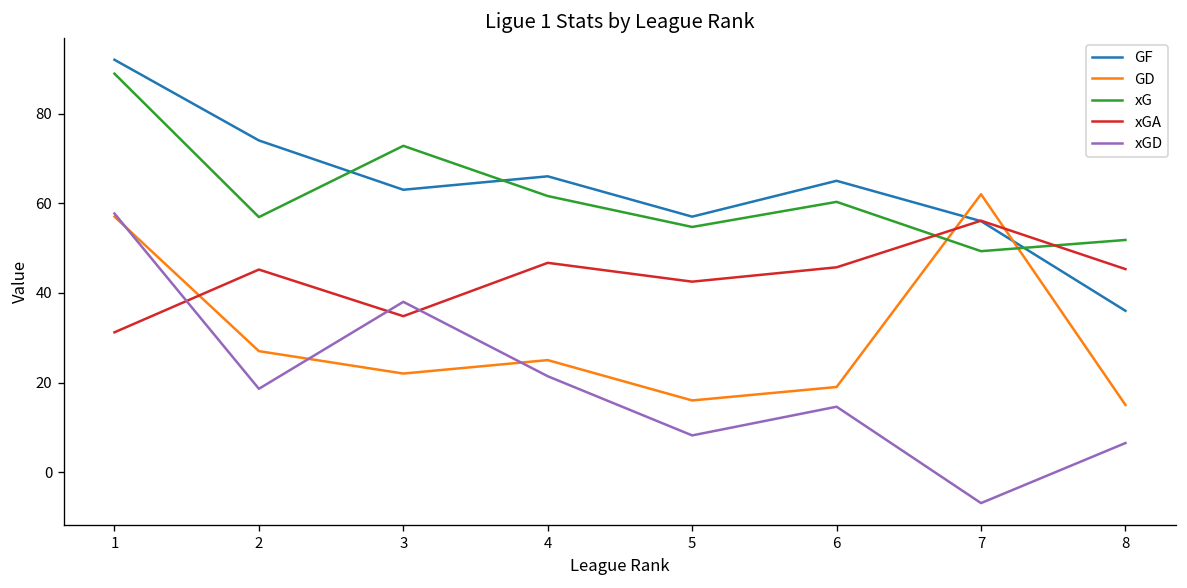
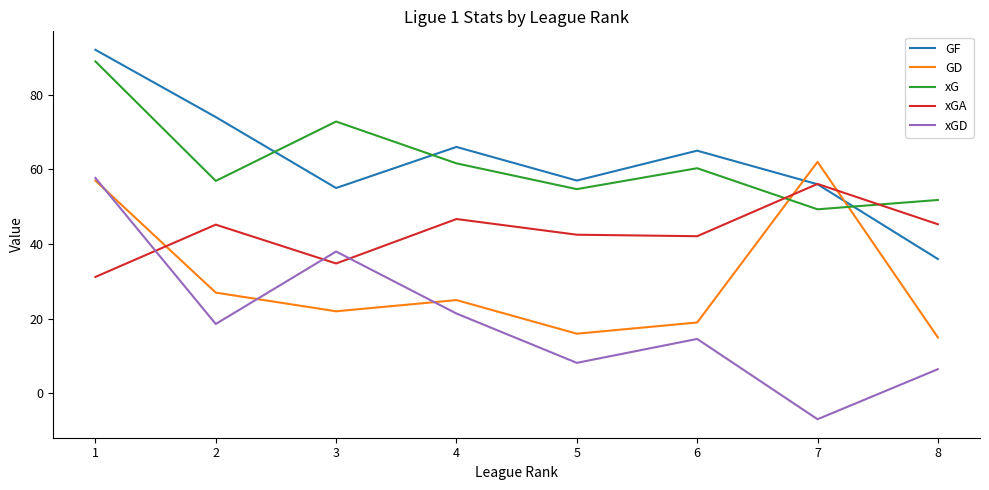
GF, 3: 63 -> 55
xGA, 6: 46 -> 42
